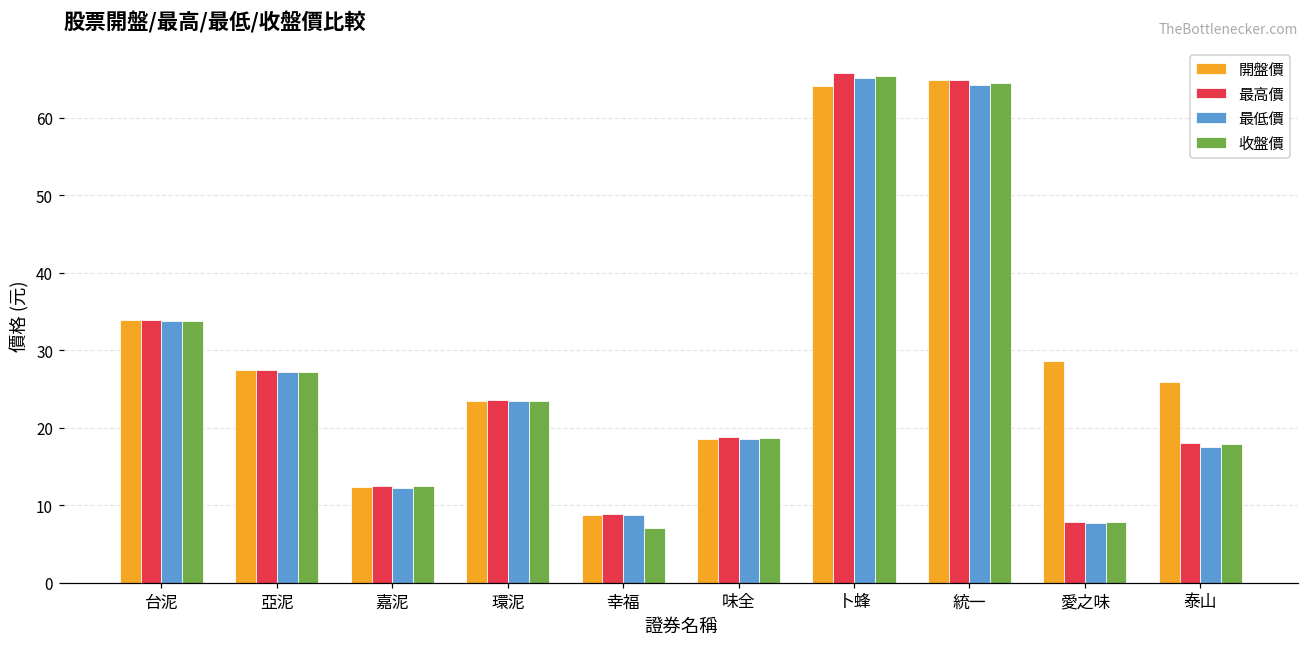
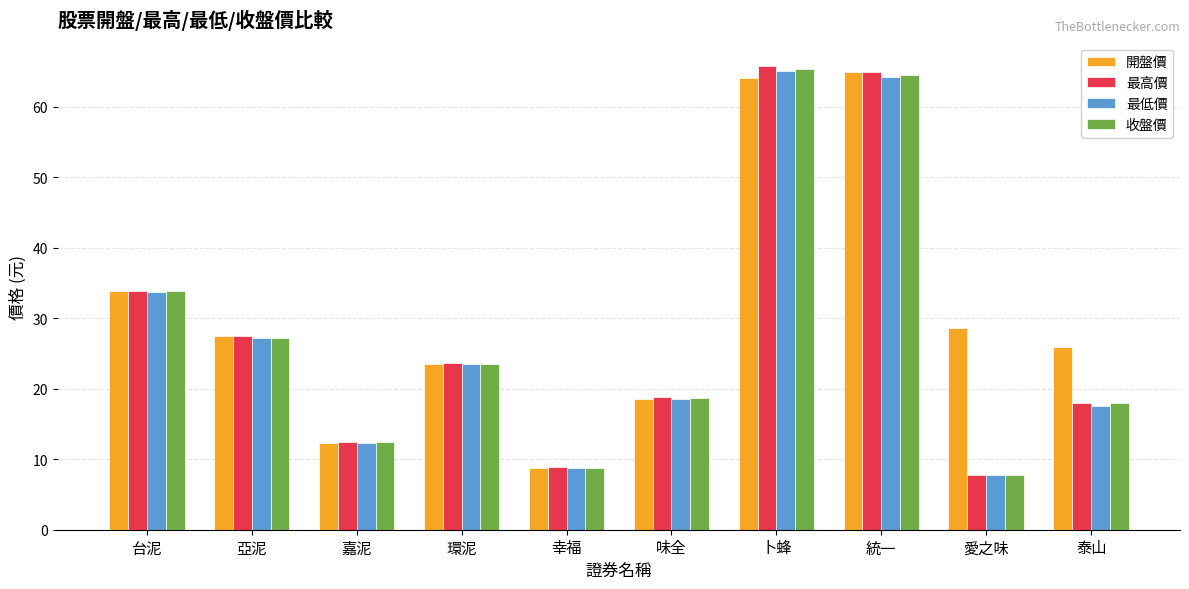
收盤價, 幸福: 7 -> 9
